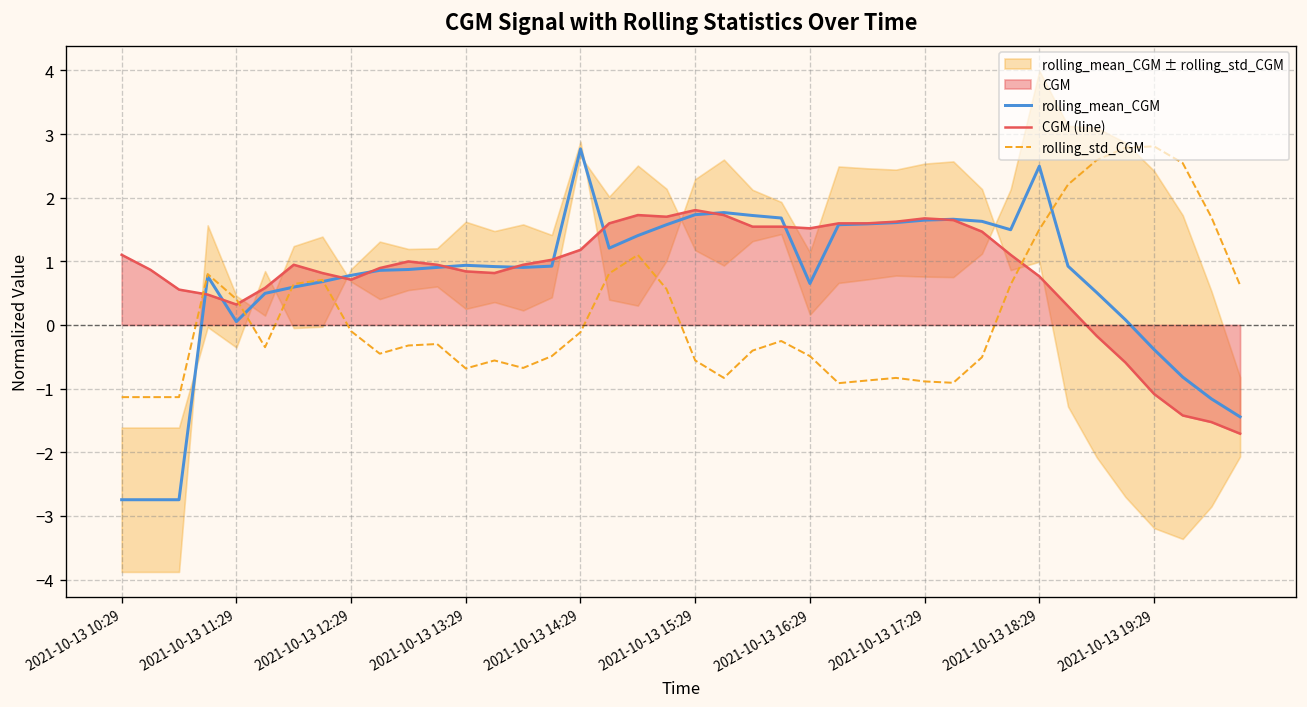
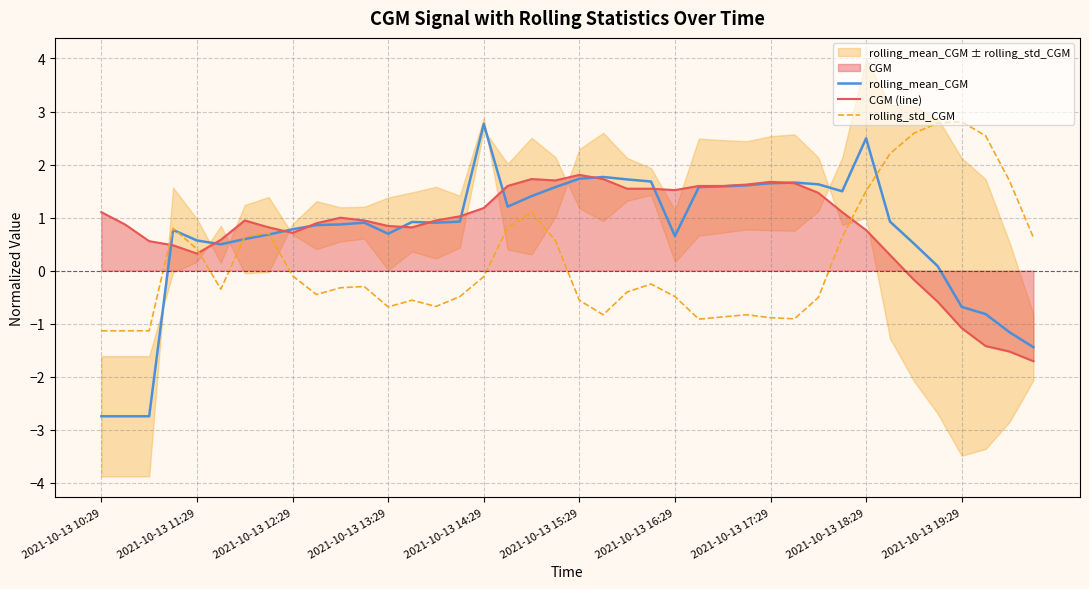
rolling_mean_CGM, 2021-10-13 11:29: 0.1 -> 0.6
rolling_mean_CGM, 2021-10-13 13:29: 0.9 -> 0.7
rolling_mean_CGM, 2021-10-13 19:29: -0.4 -> -0.7
